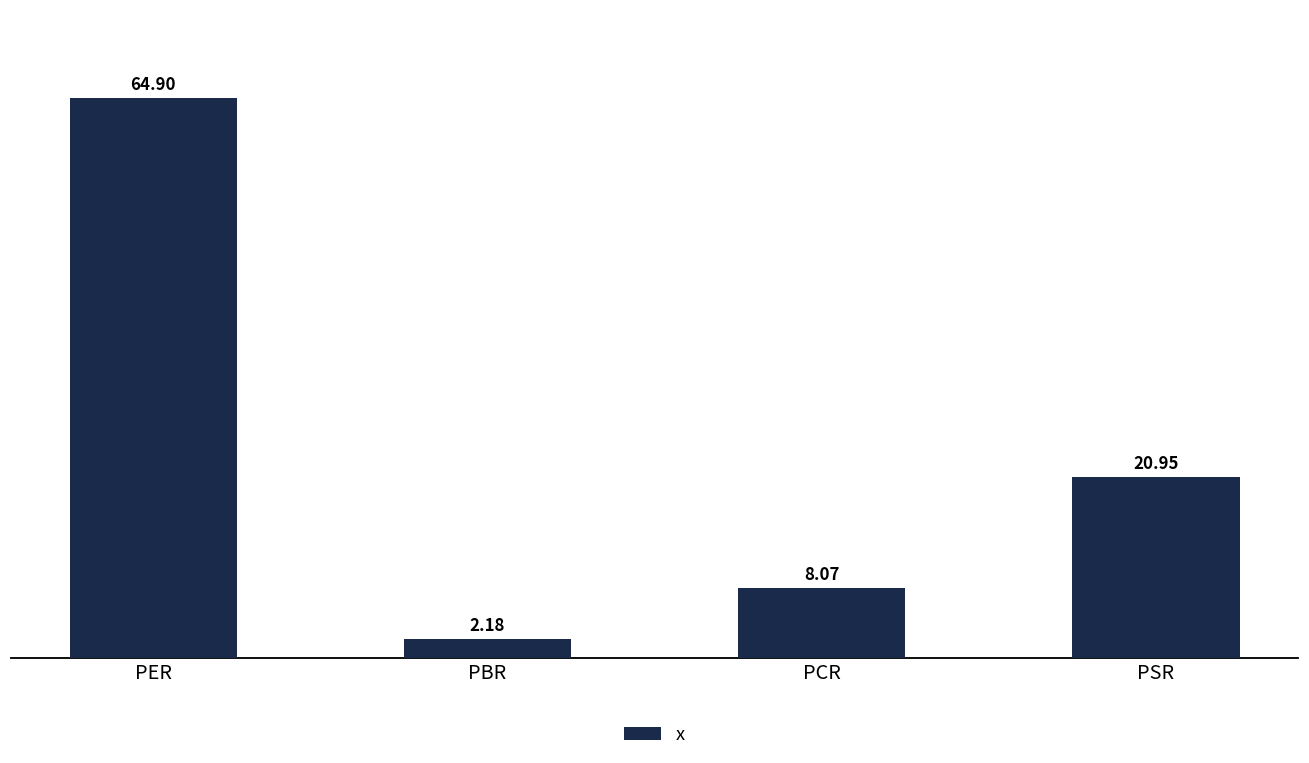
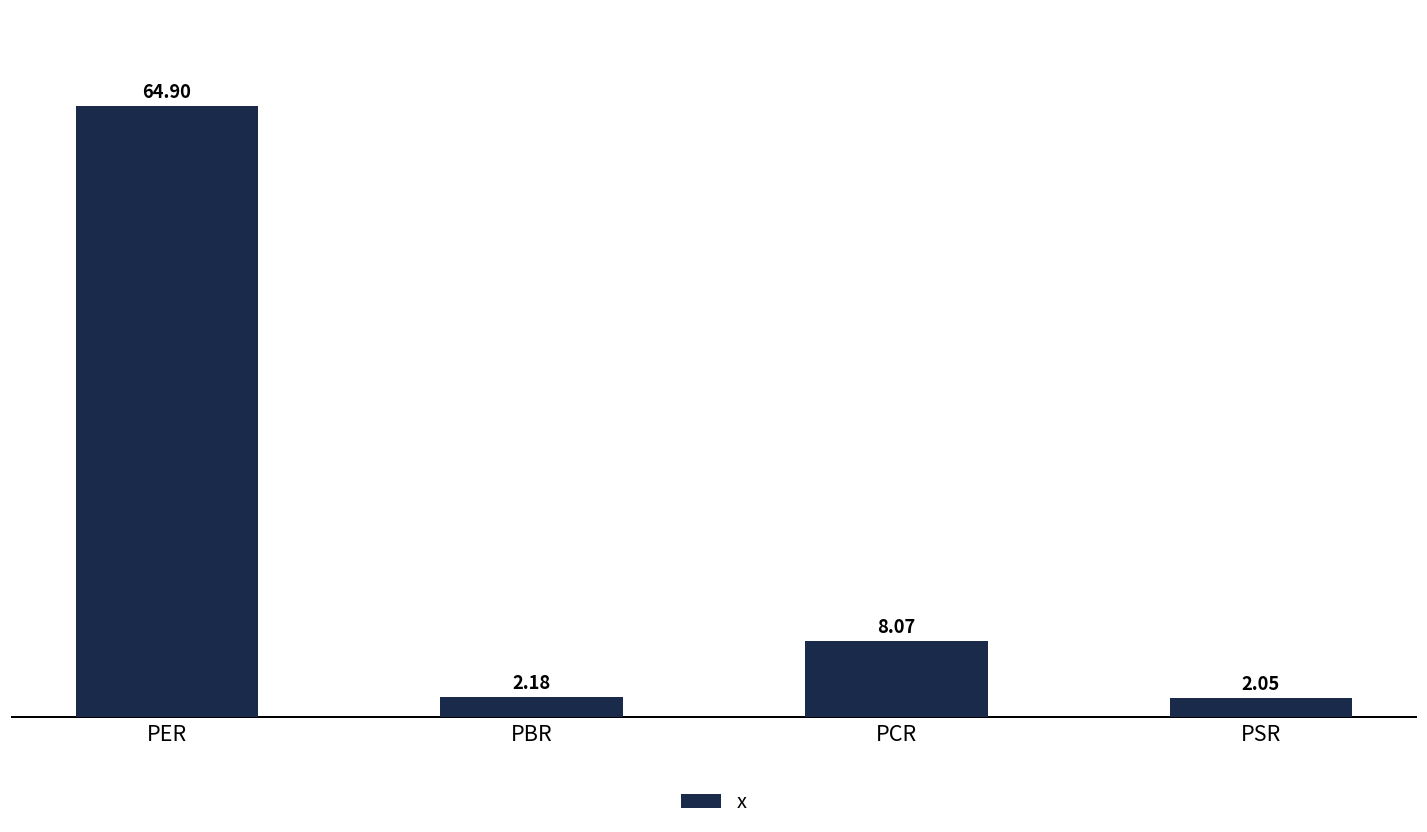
PSR: 20.95 -> 2.05
